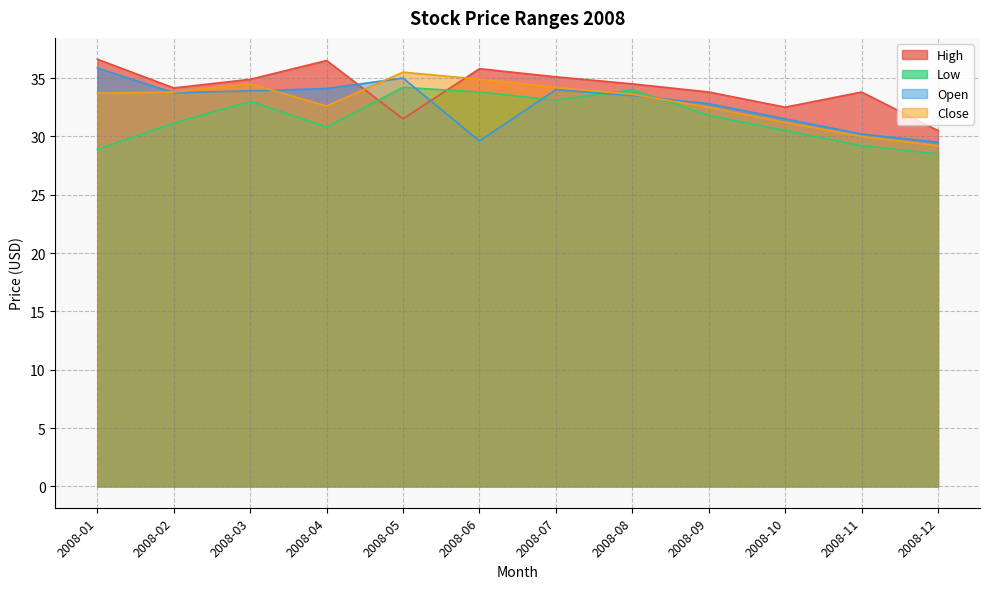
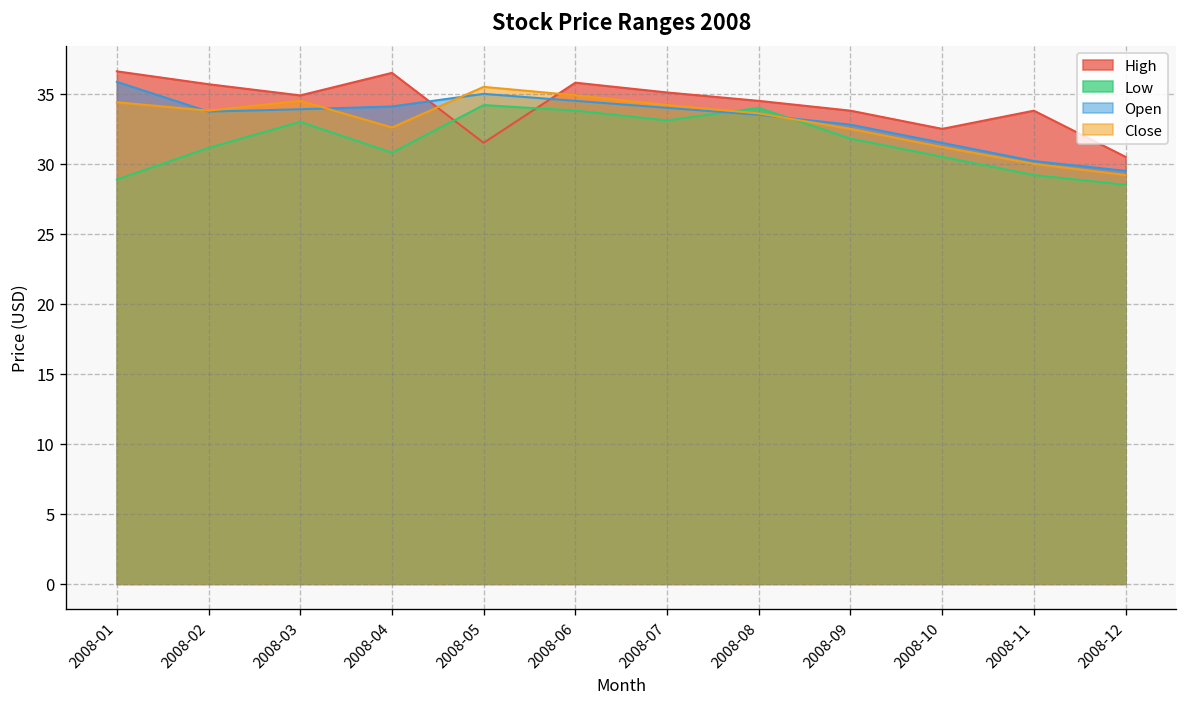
Close, 2008-01: 33.7 -> 34.4
High, 2008-02: 34.2 -> 35.7
Open, 2008-06: 29.6 -> 34.5
